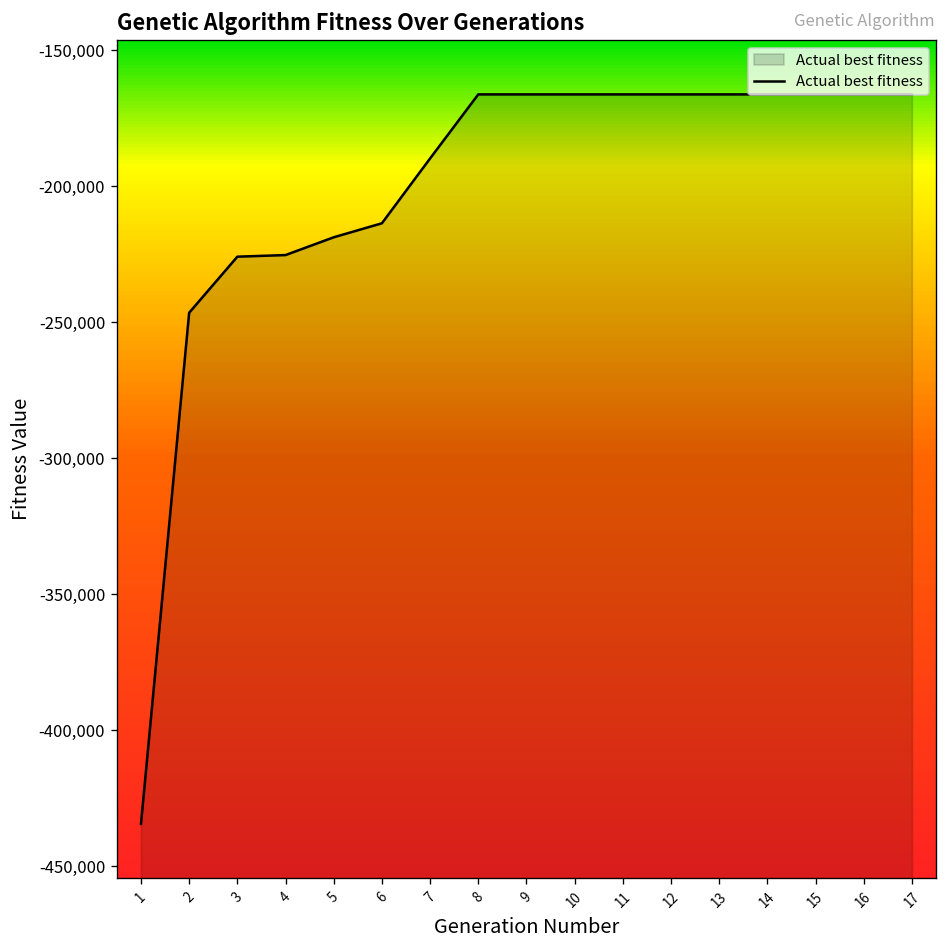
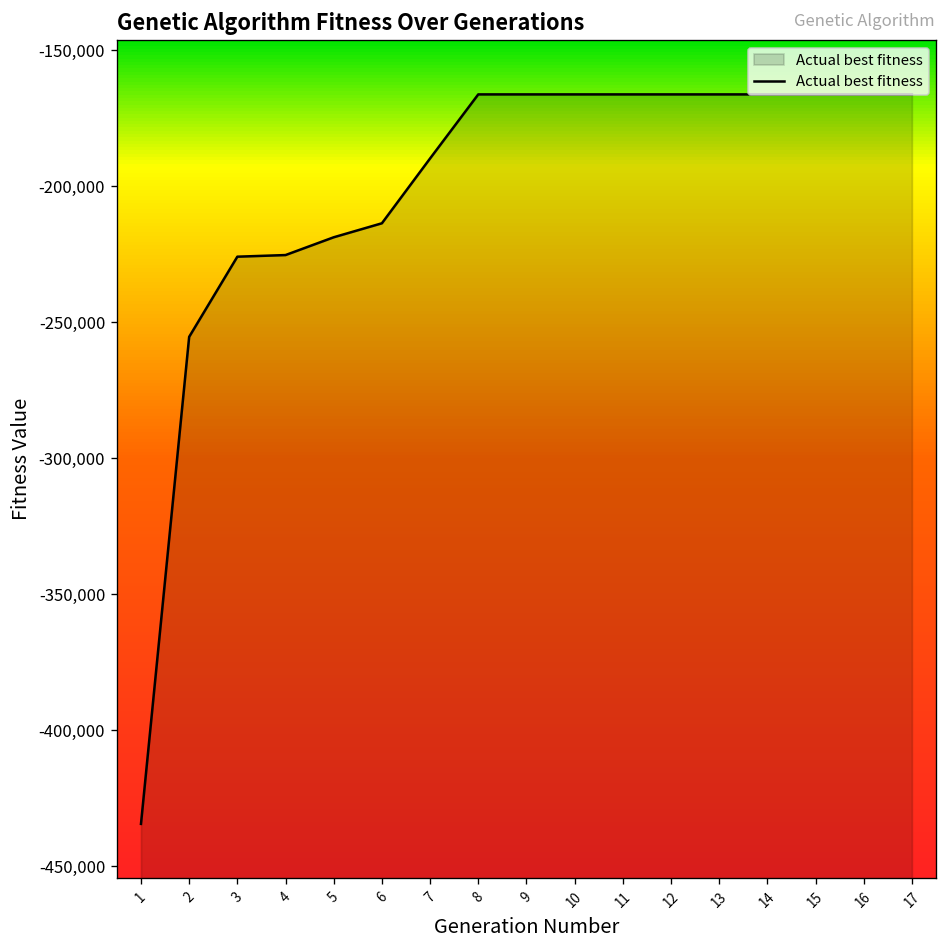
2: -247,000 -> -255,000
